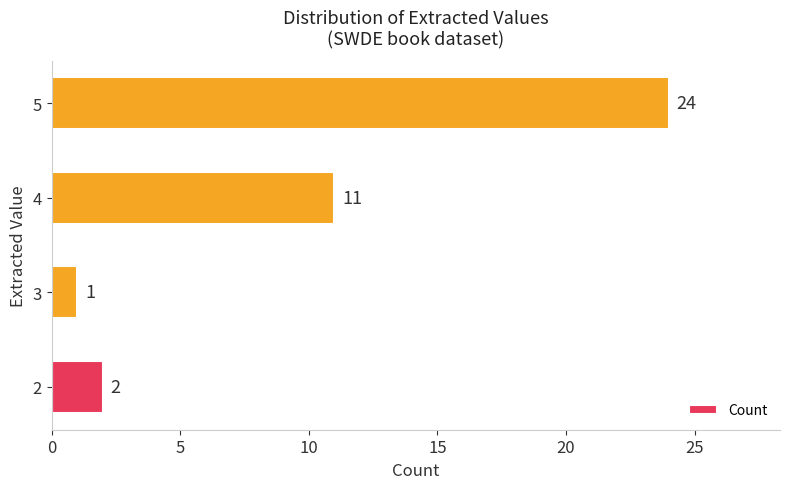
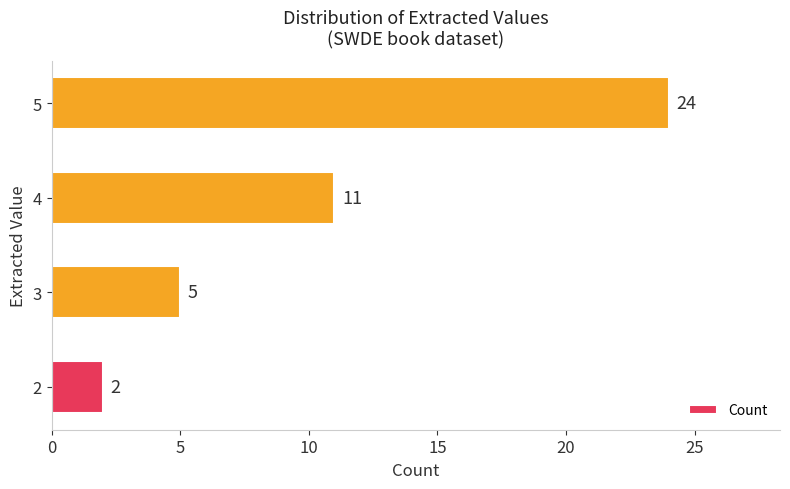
3: 1 -> 5
